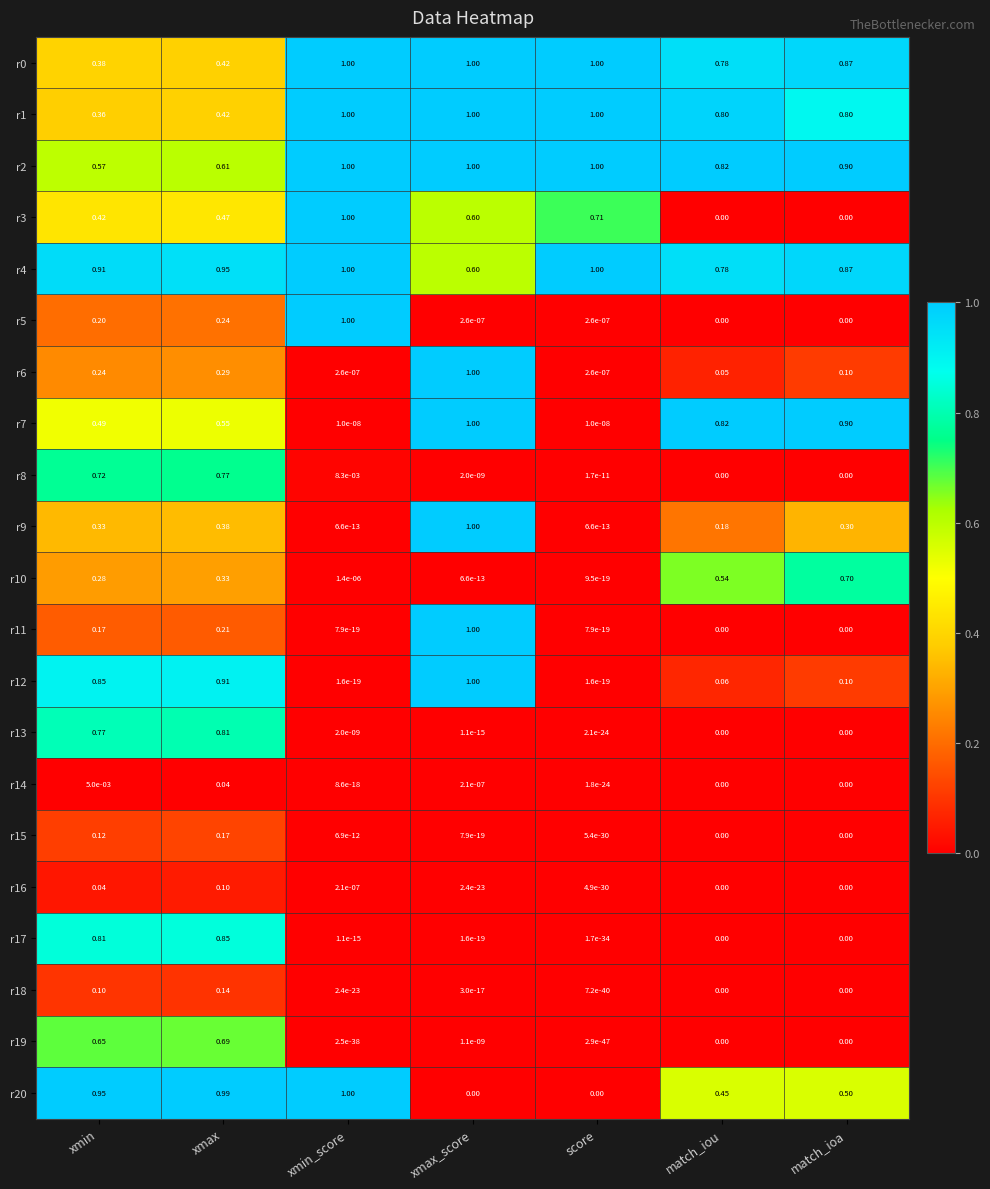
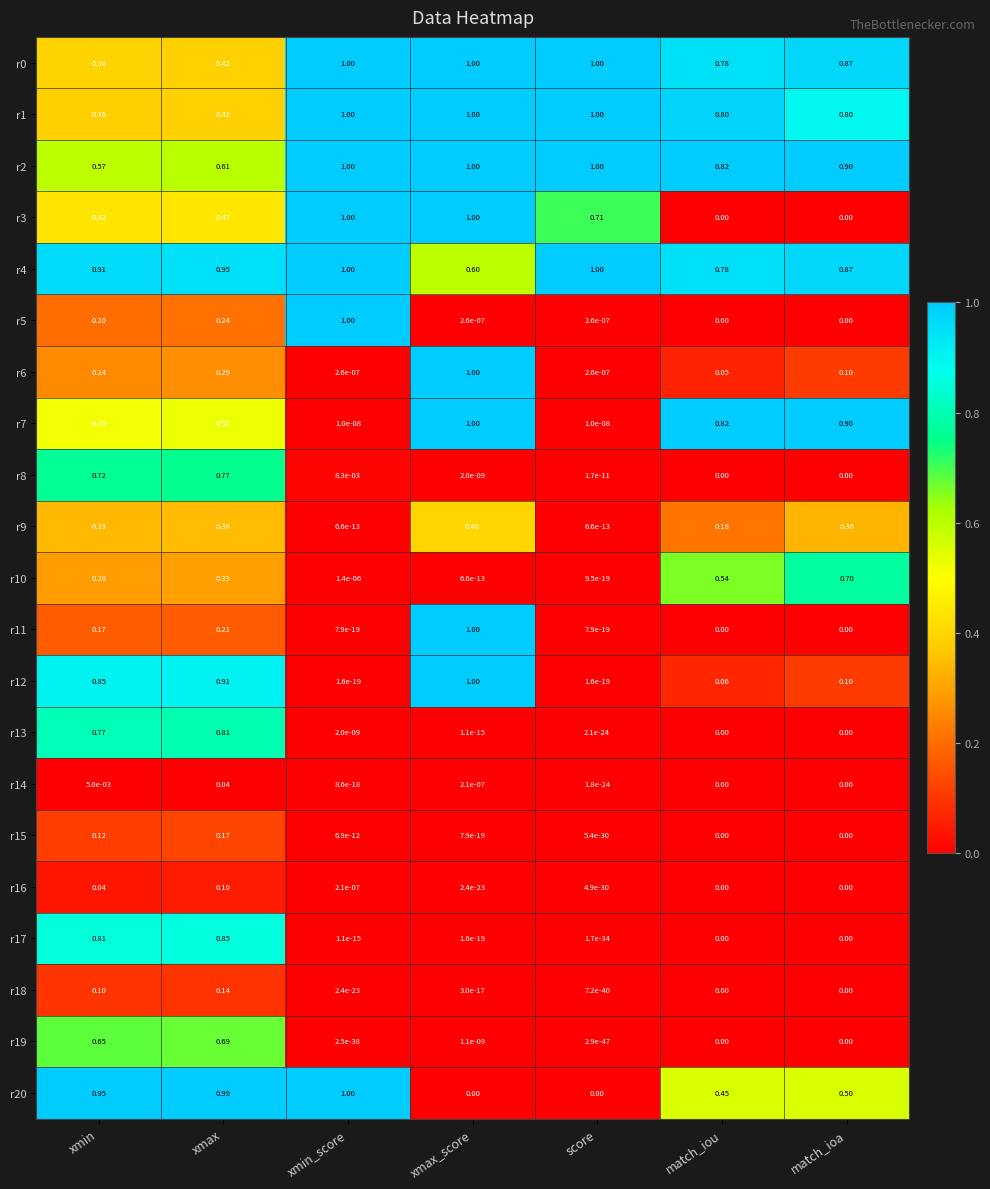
r3, xmax_score: 0.60 -> 1.00
r9, xmax_score: 1.00 -> 0.40
